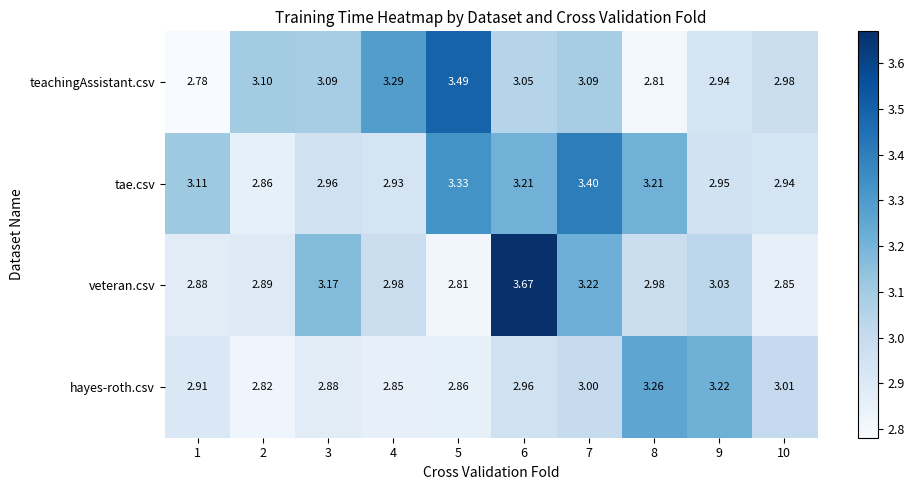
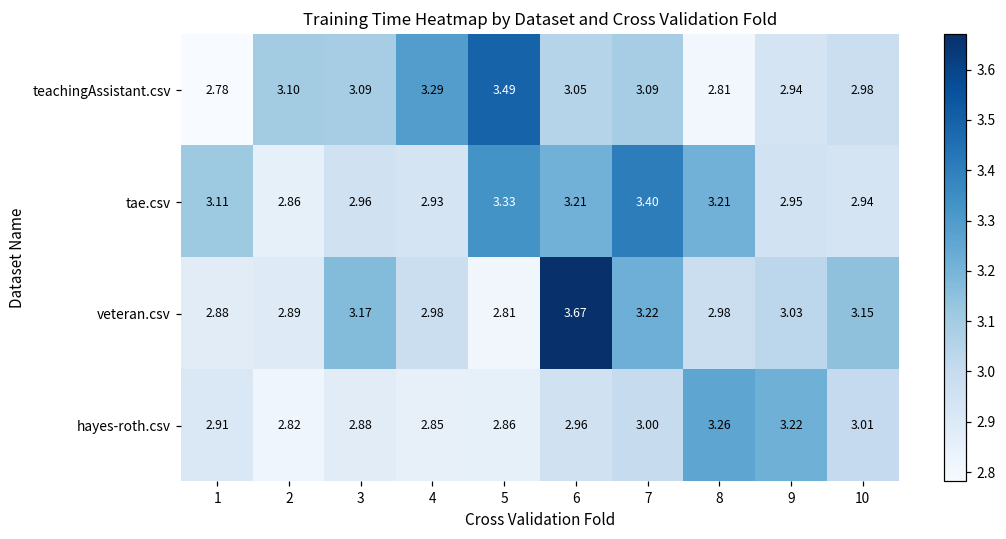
veteran.csv, 10: 2.85 -> 3.15
